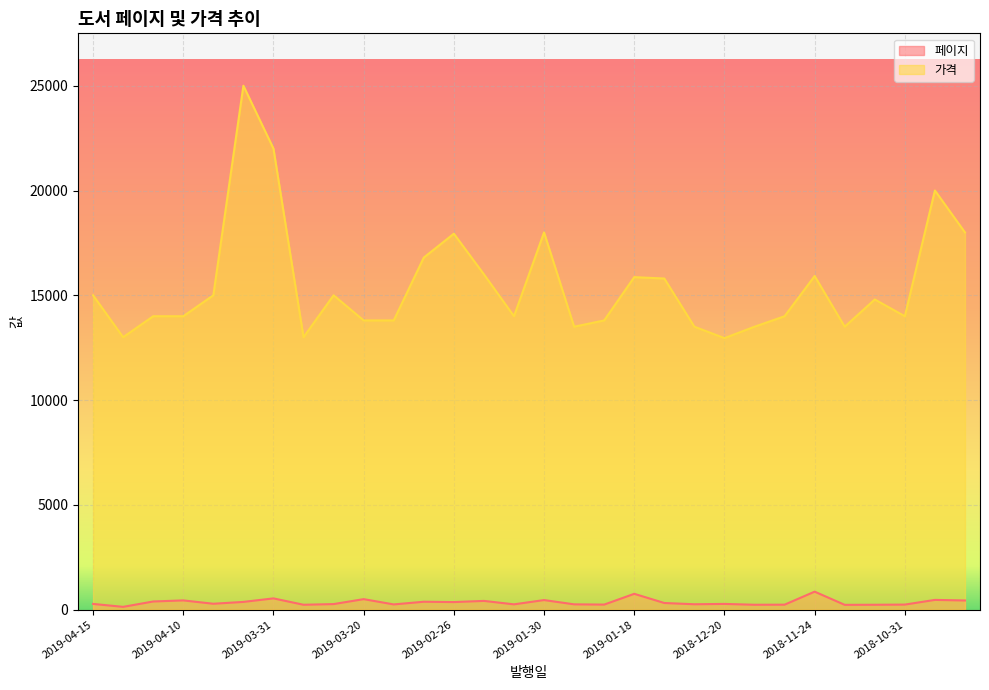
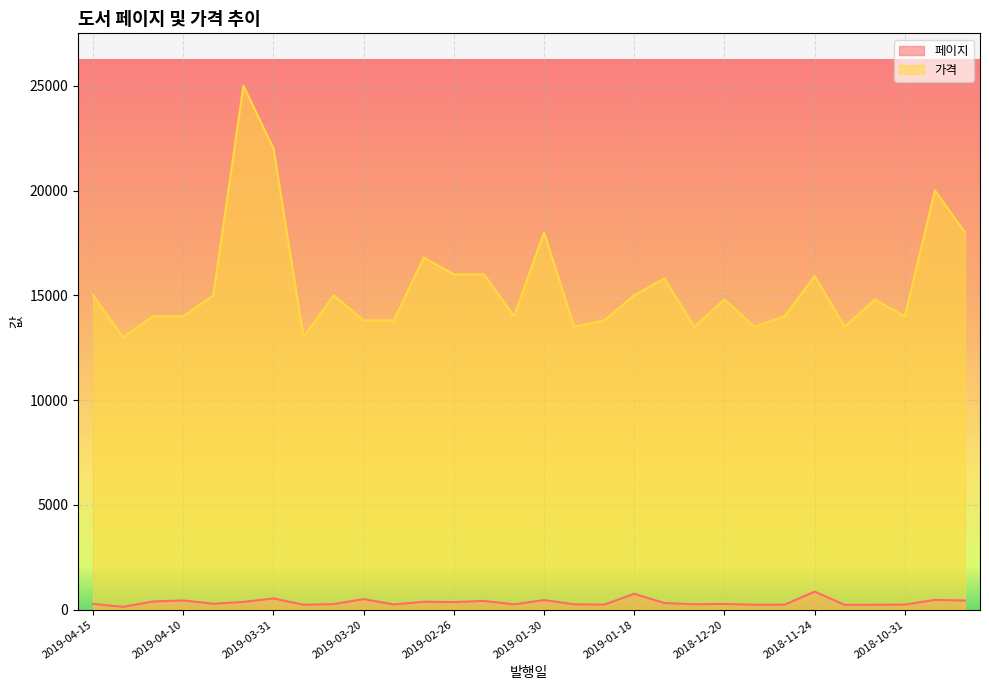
가격, 2019-02-26: 17900 -> 16000
가격, 2019-01-18: 15900 -> 15000
가격, 2018-12-20: 13000 -> 14800
